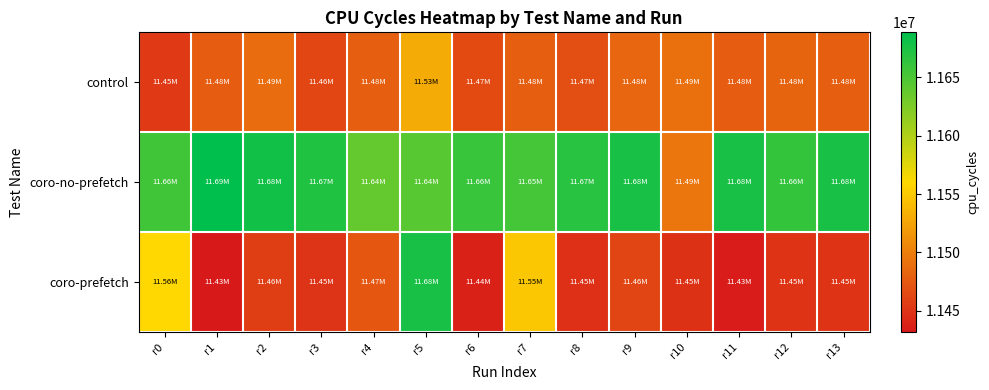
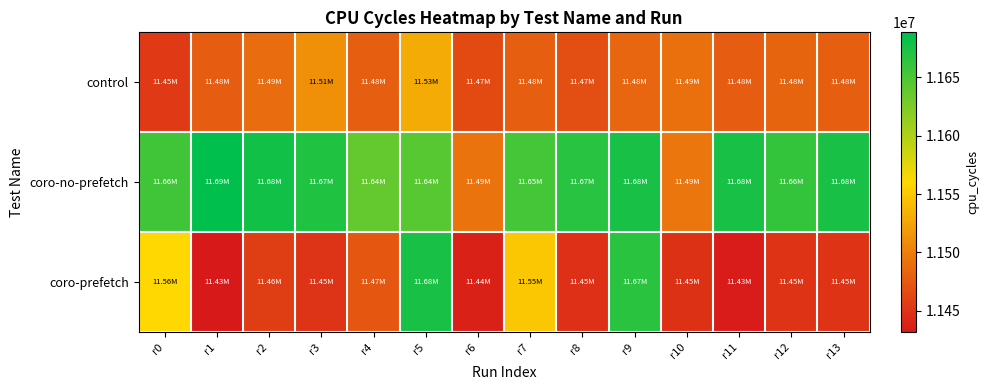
control, r3: 11.46M -> 11.51M
coro-no-prefetch, r6: 11.66M -> 11.49M
coro-prefetch, r9: 11.46M -> 11.67M
